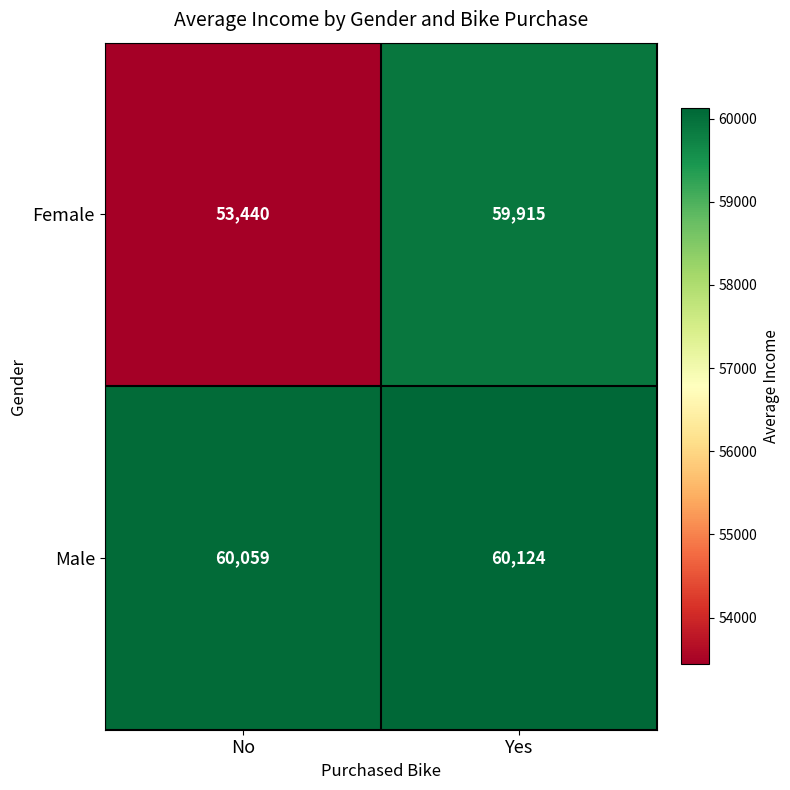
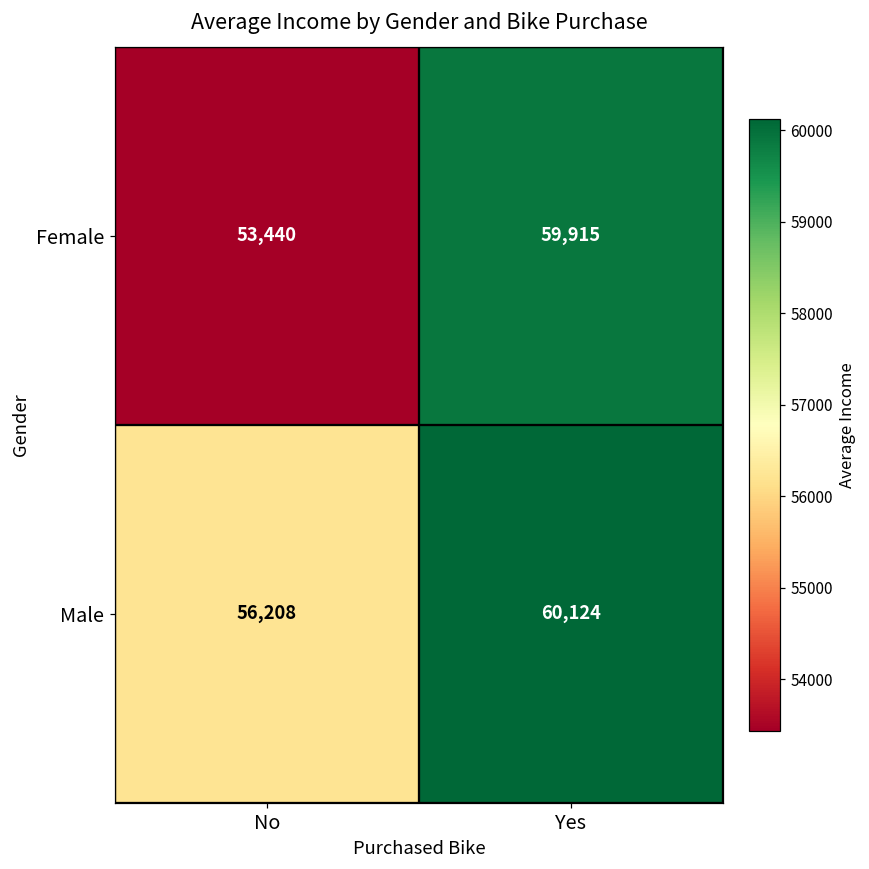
Male, No: 60,059 -> 56,208
